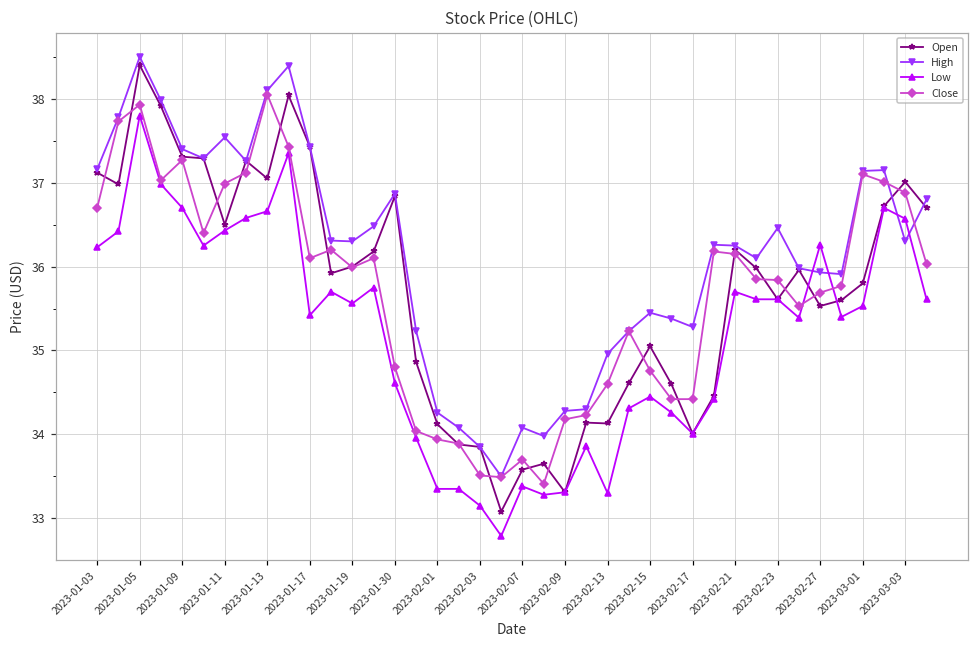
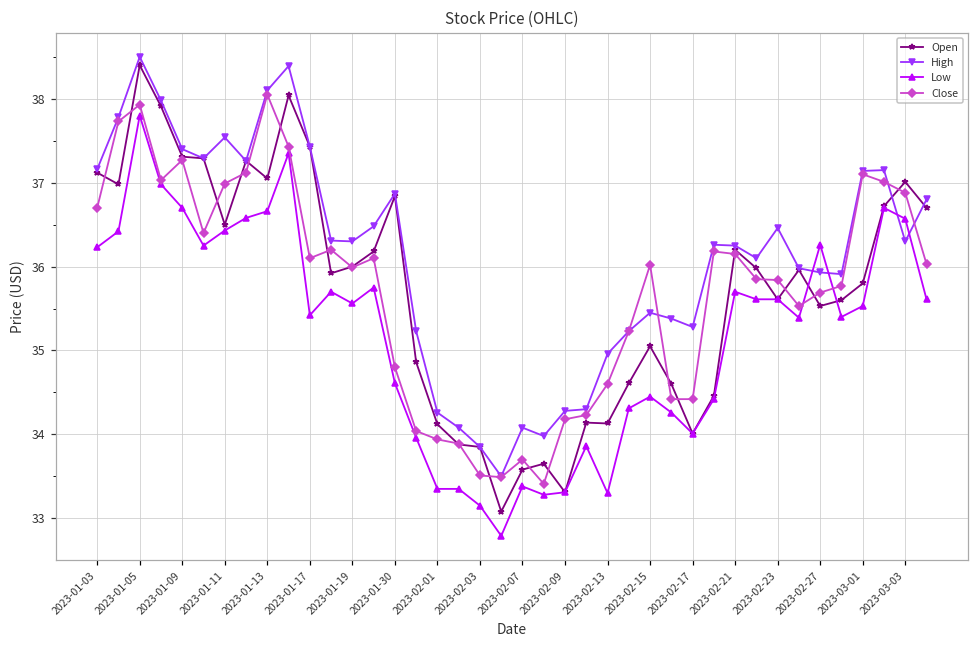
Close, 2023-02-15: 34.8 -> 36.0
